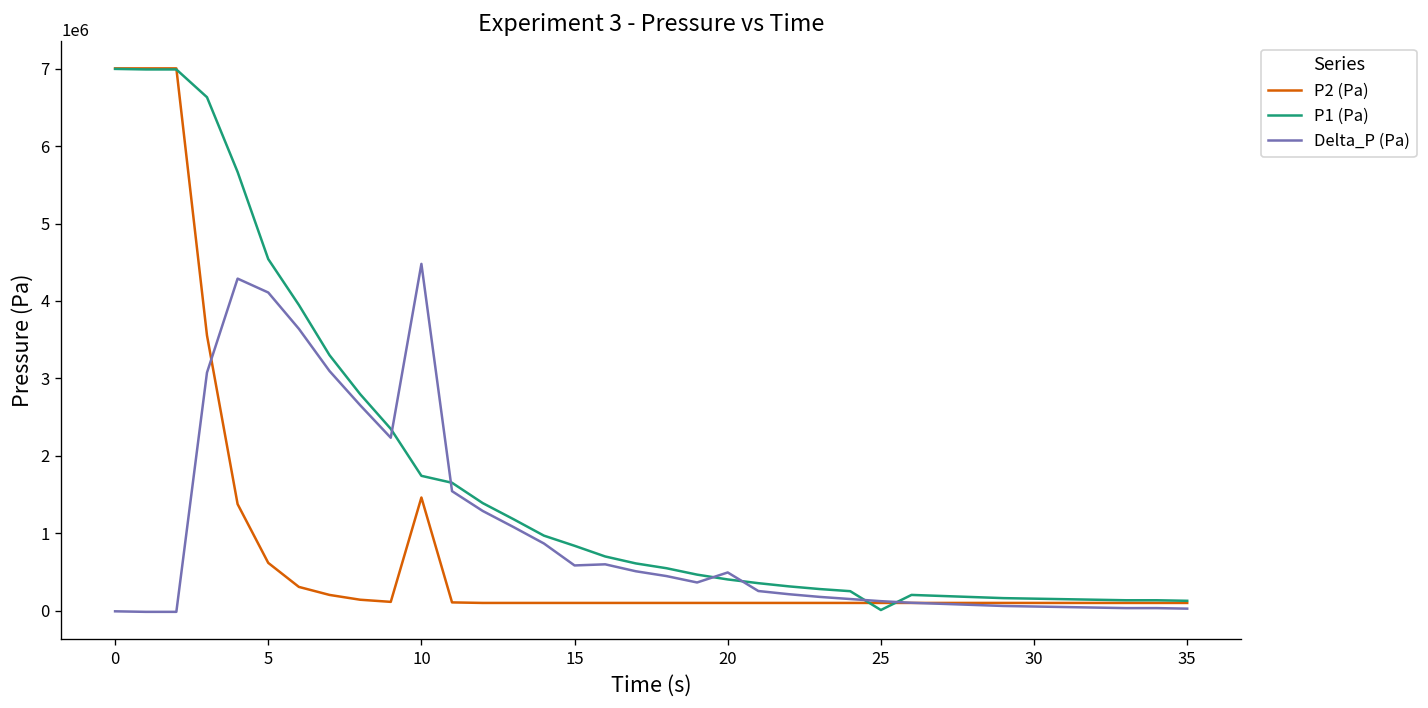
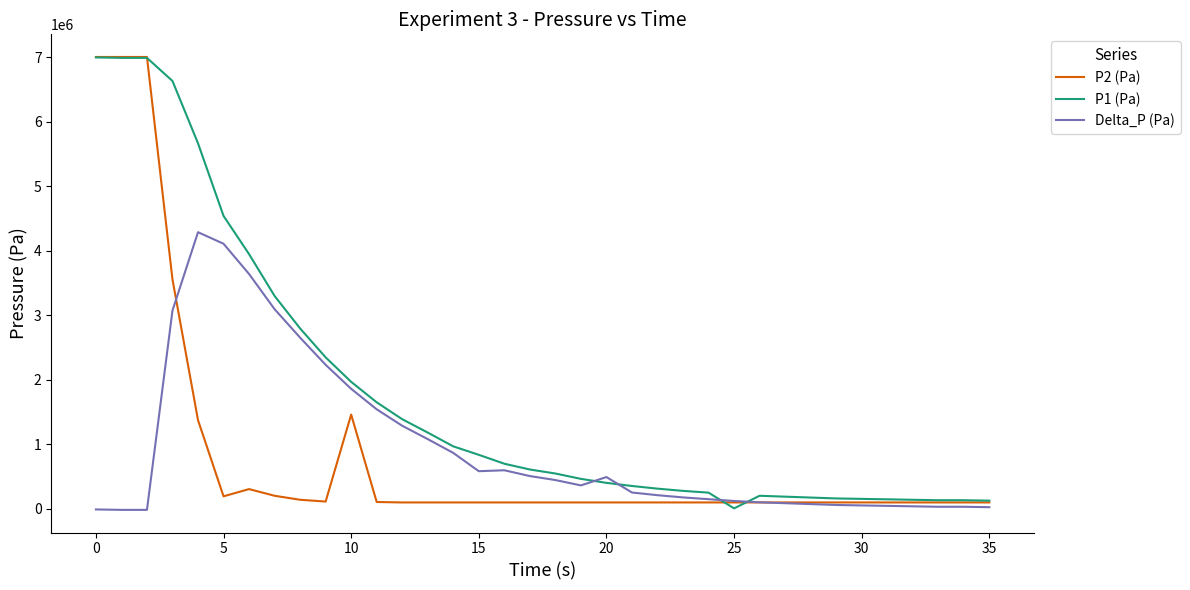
P2 (Pa), 5: 600000 -> 200000
P1 (Pa), 10: 1700000 -> 2000000
Delta_P (Pa), 10: 4500000 -> 1900000
